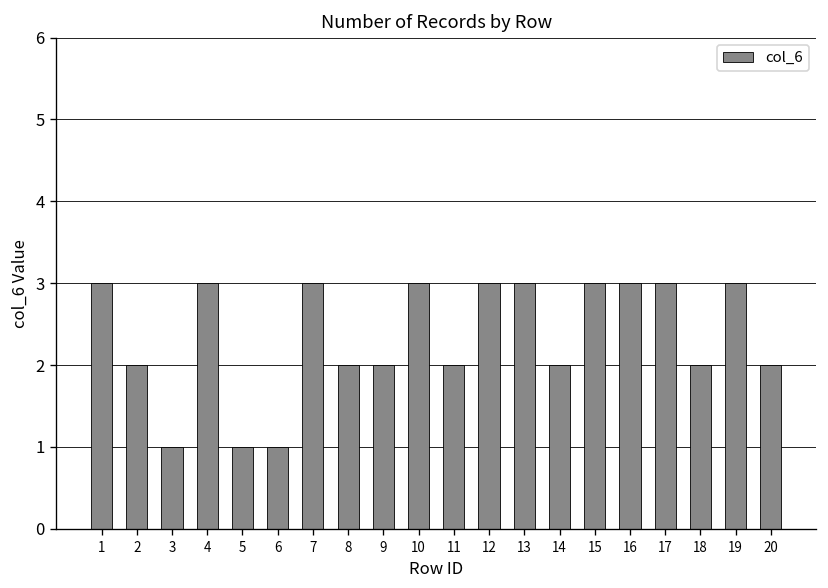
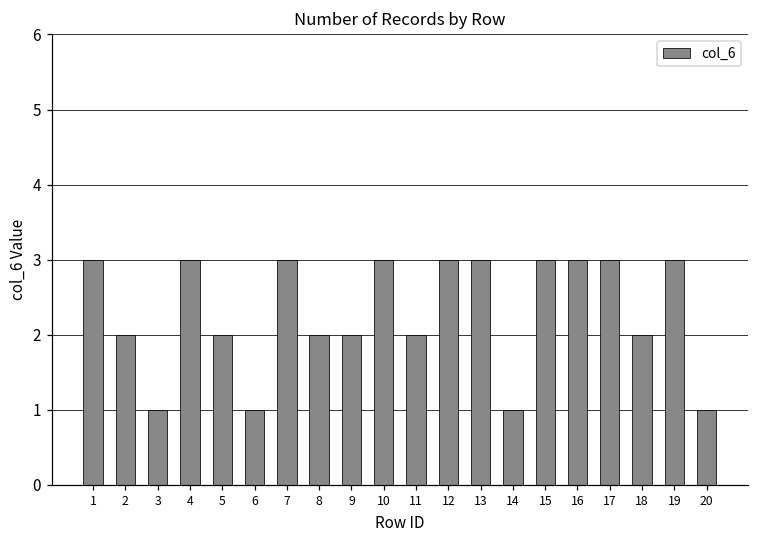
5: 1 -> 2
14: 2 -> 1
20: 2 -> 1
